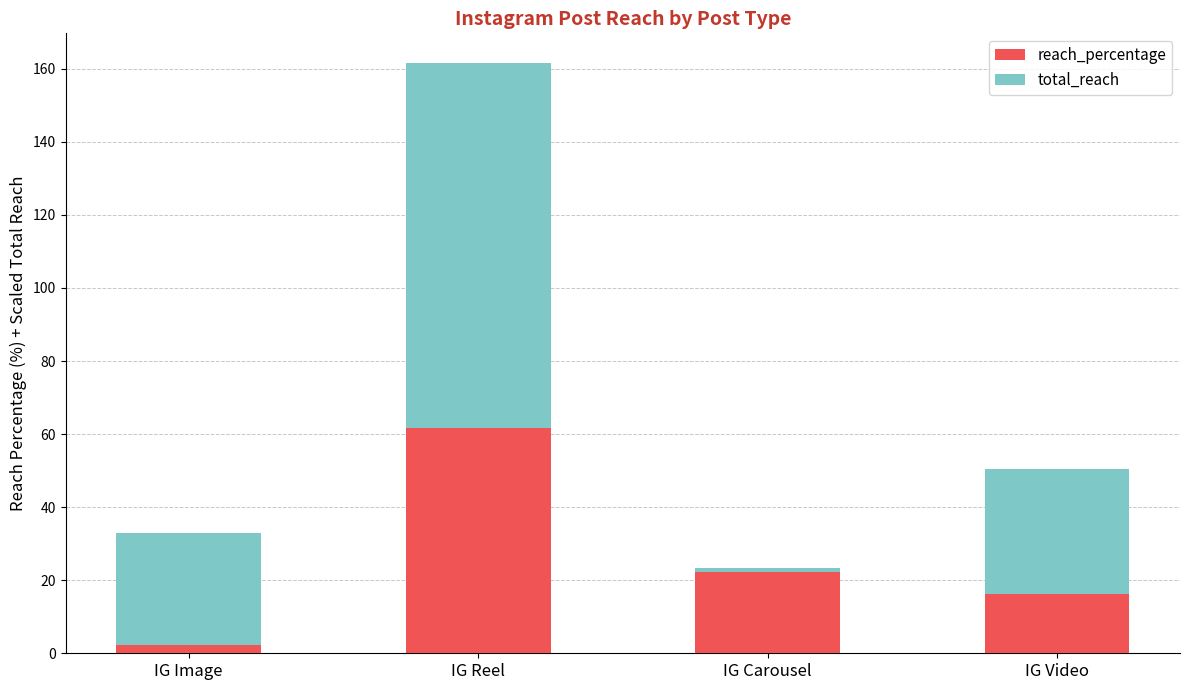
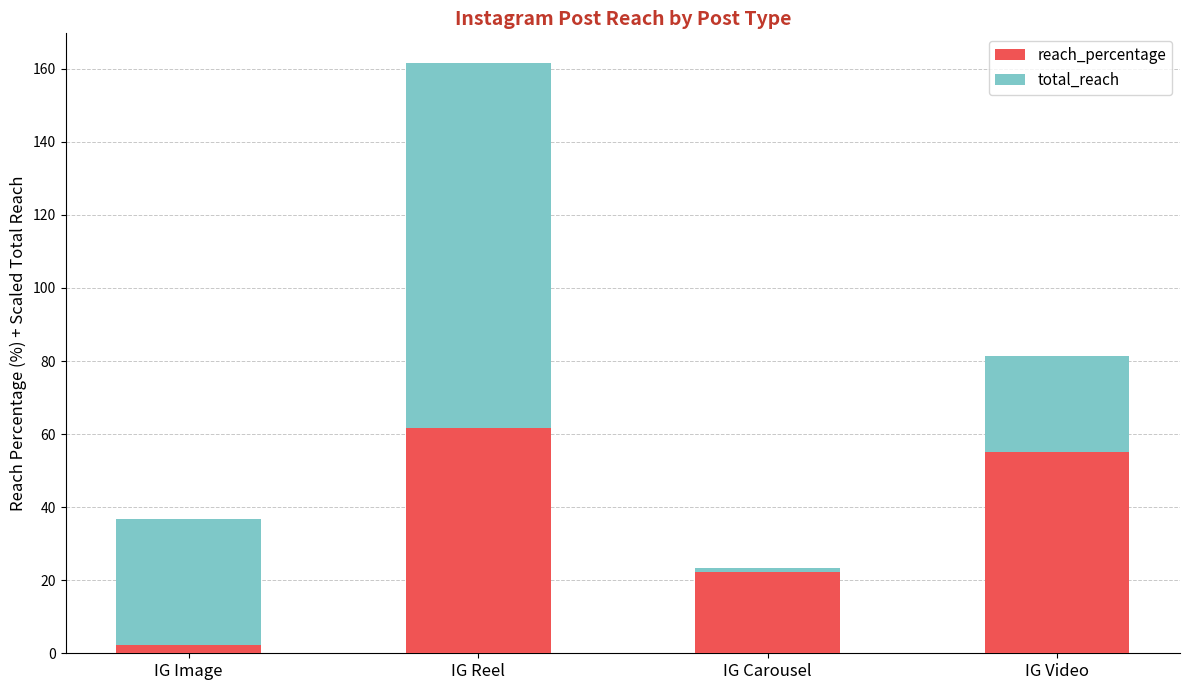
total_reach, IG Image: 31 -> 35
reach_percentage, IG Video: 16 -> 55
total_reach, IG Video: 34 -> 26
